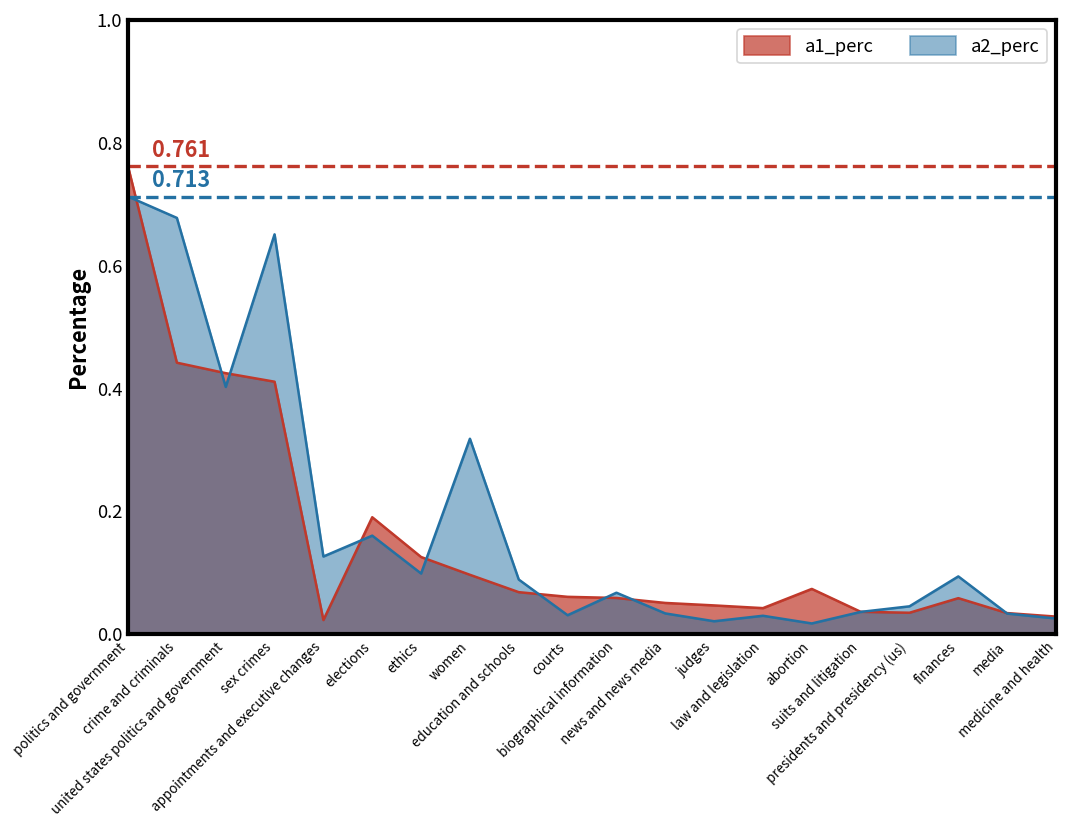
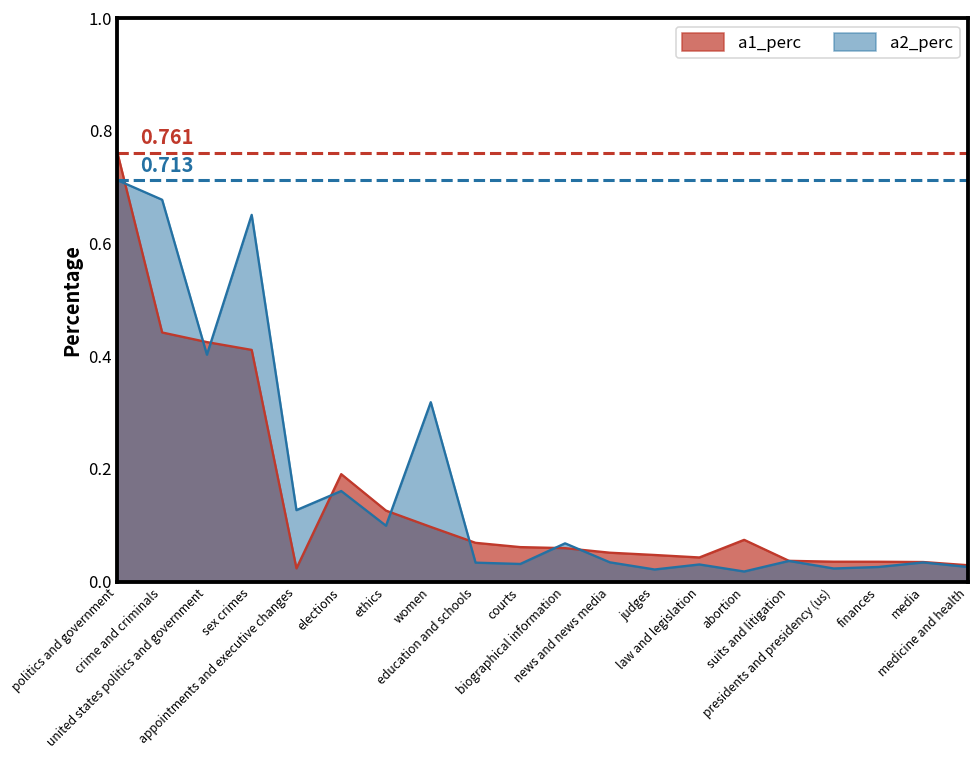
a2_perc, education and schools: 0.09 -> 0.03
a2_perc, presidents and presidency (us): 0.05 -> 0.02
a1_perc, finances: 0.06 -> 0.04
a2_perc, finances: 0.09 -> 0.03
